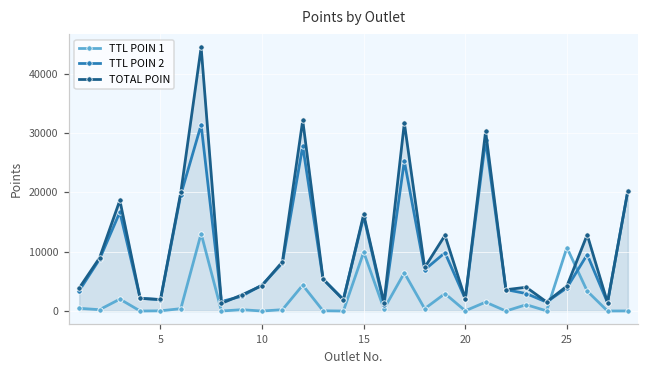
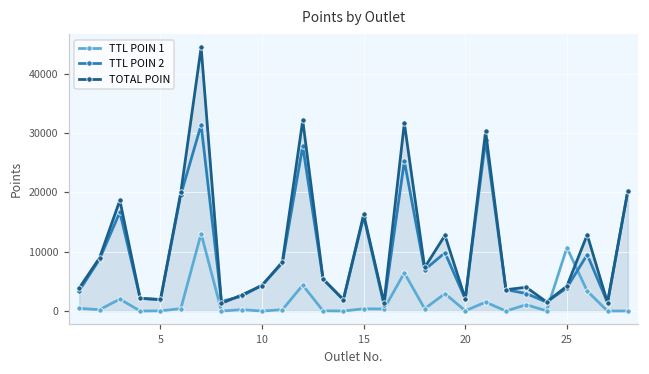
TTL POIN 1, 15: 10000 -> 0
